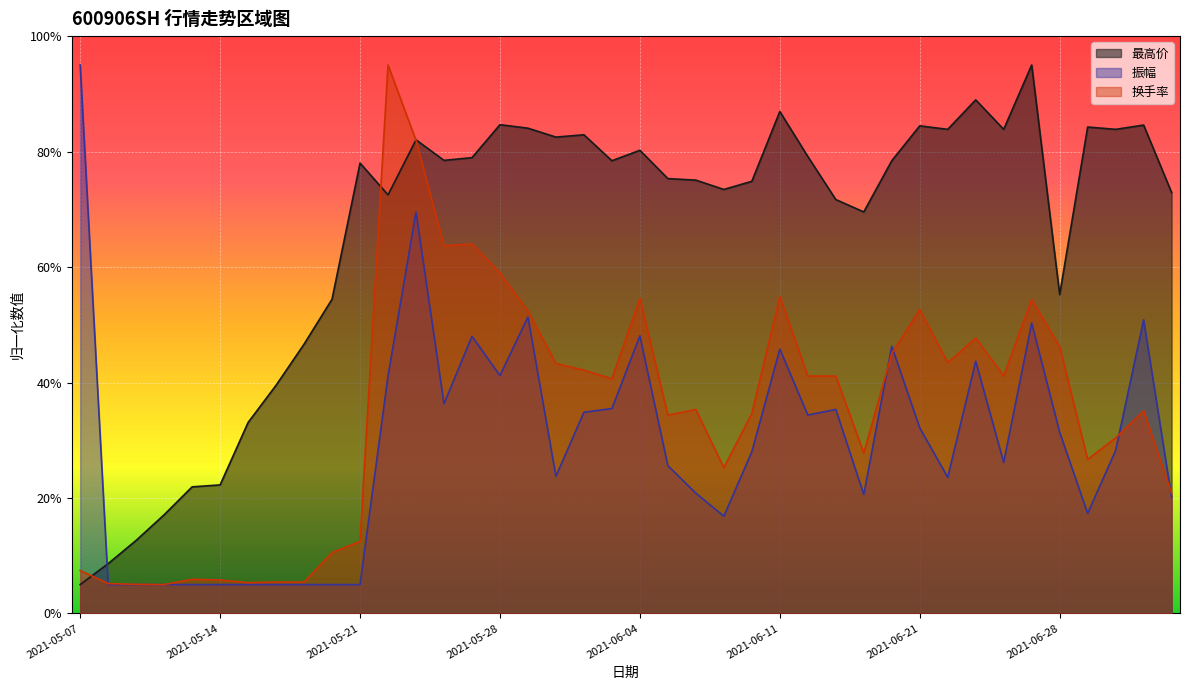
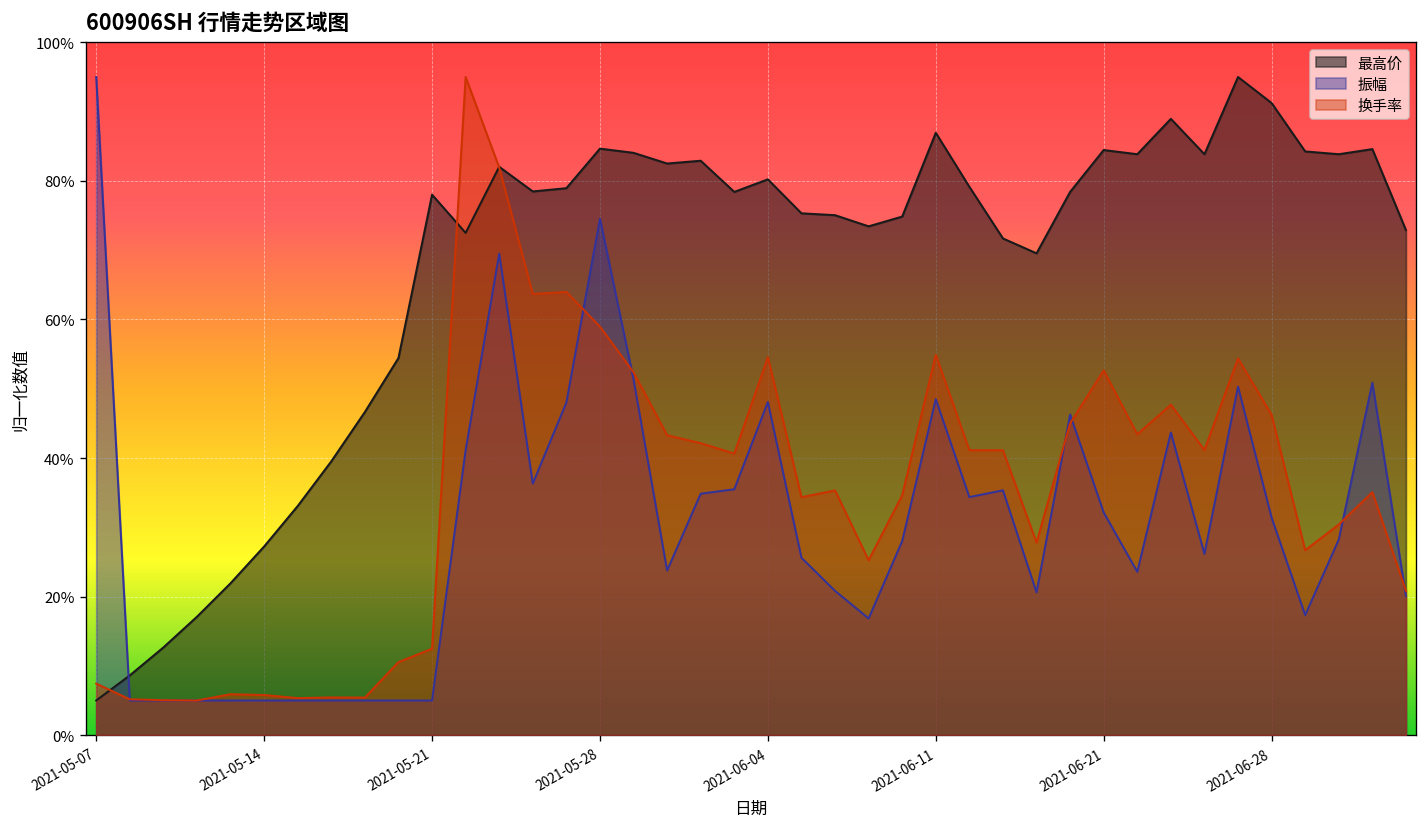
最高价, 2021-05-14: 22% -> 27%
振幅, 2021-05-28: 41% -> 75%
振幅, 2021-06-11: 46% -> 48%
最高价, 2021-06-28: 55% -> 91%
